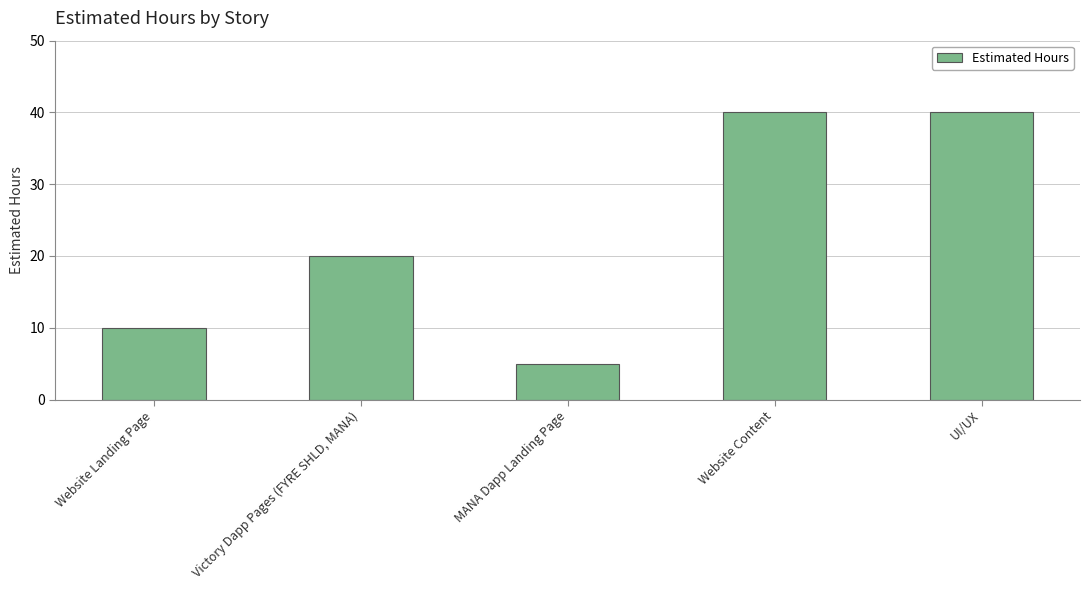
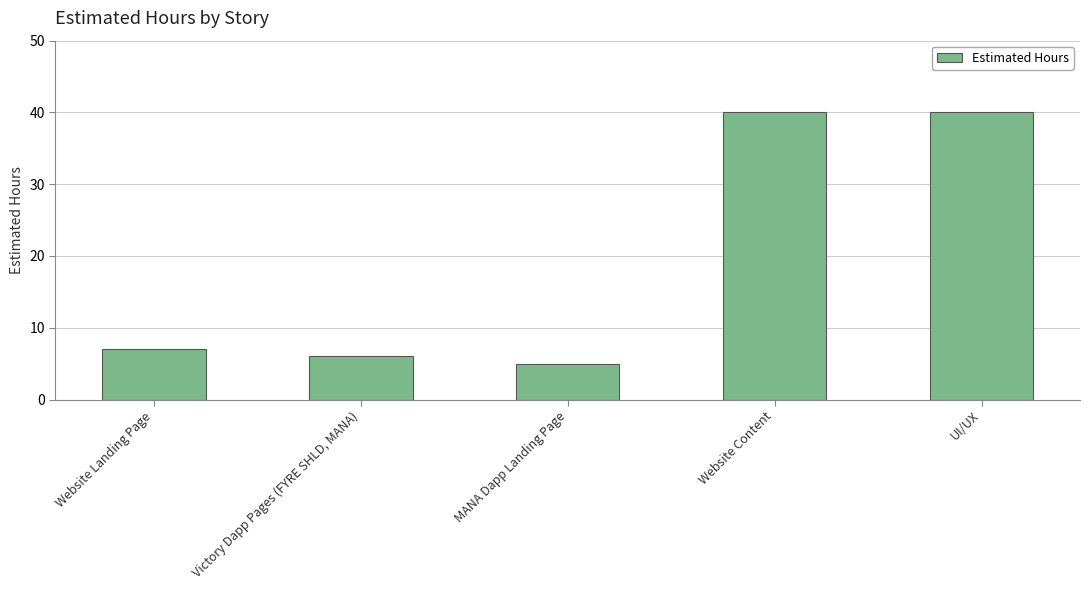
Website Landing Page: 10 -> 7
Victory Dapp Pages (FYRE SHLD, MANA): 20 -> 6
